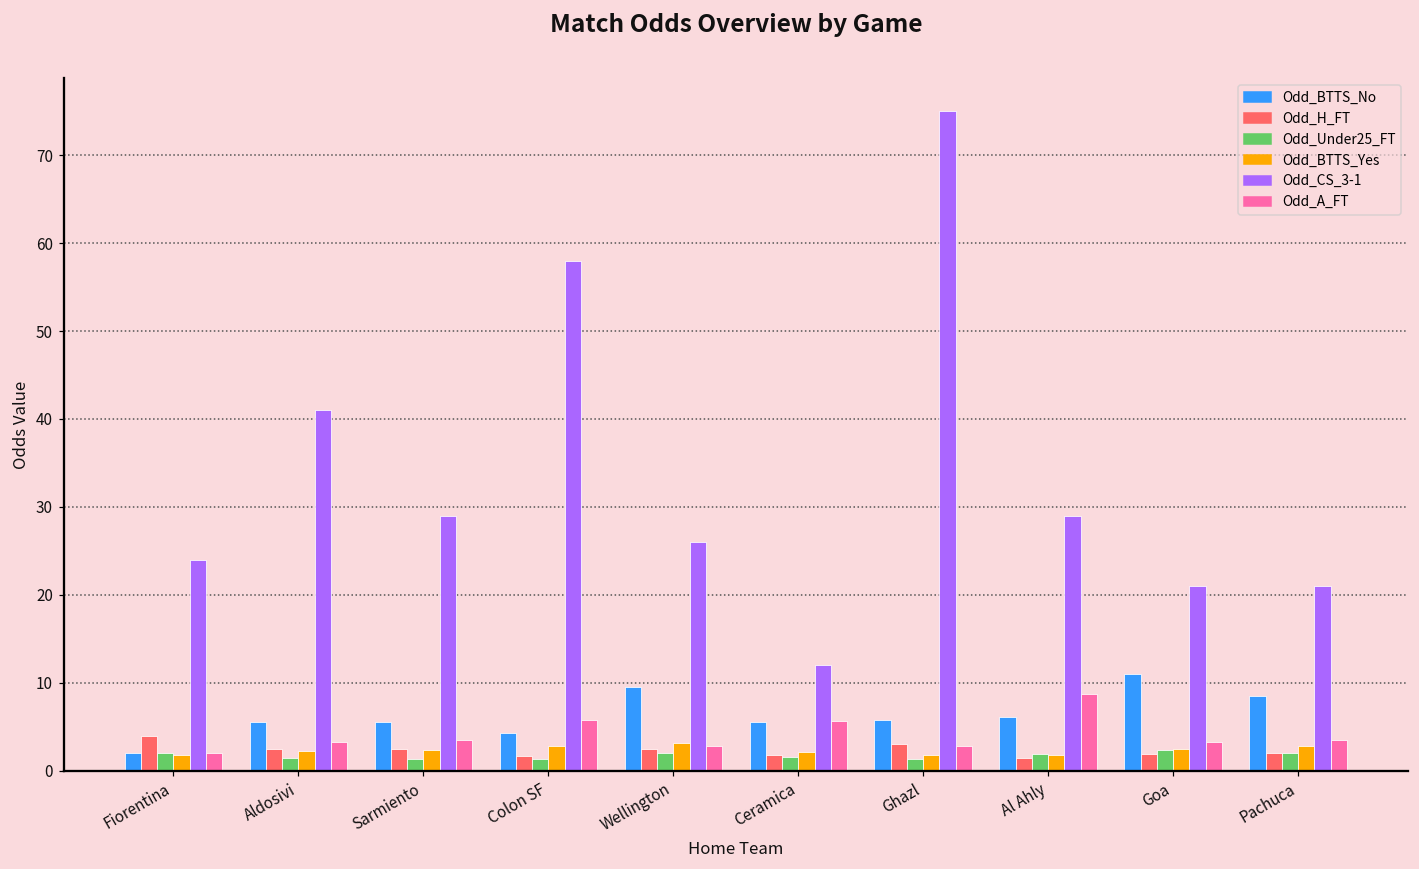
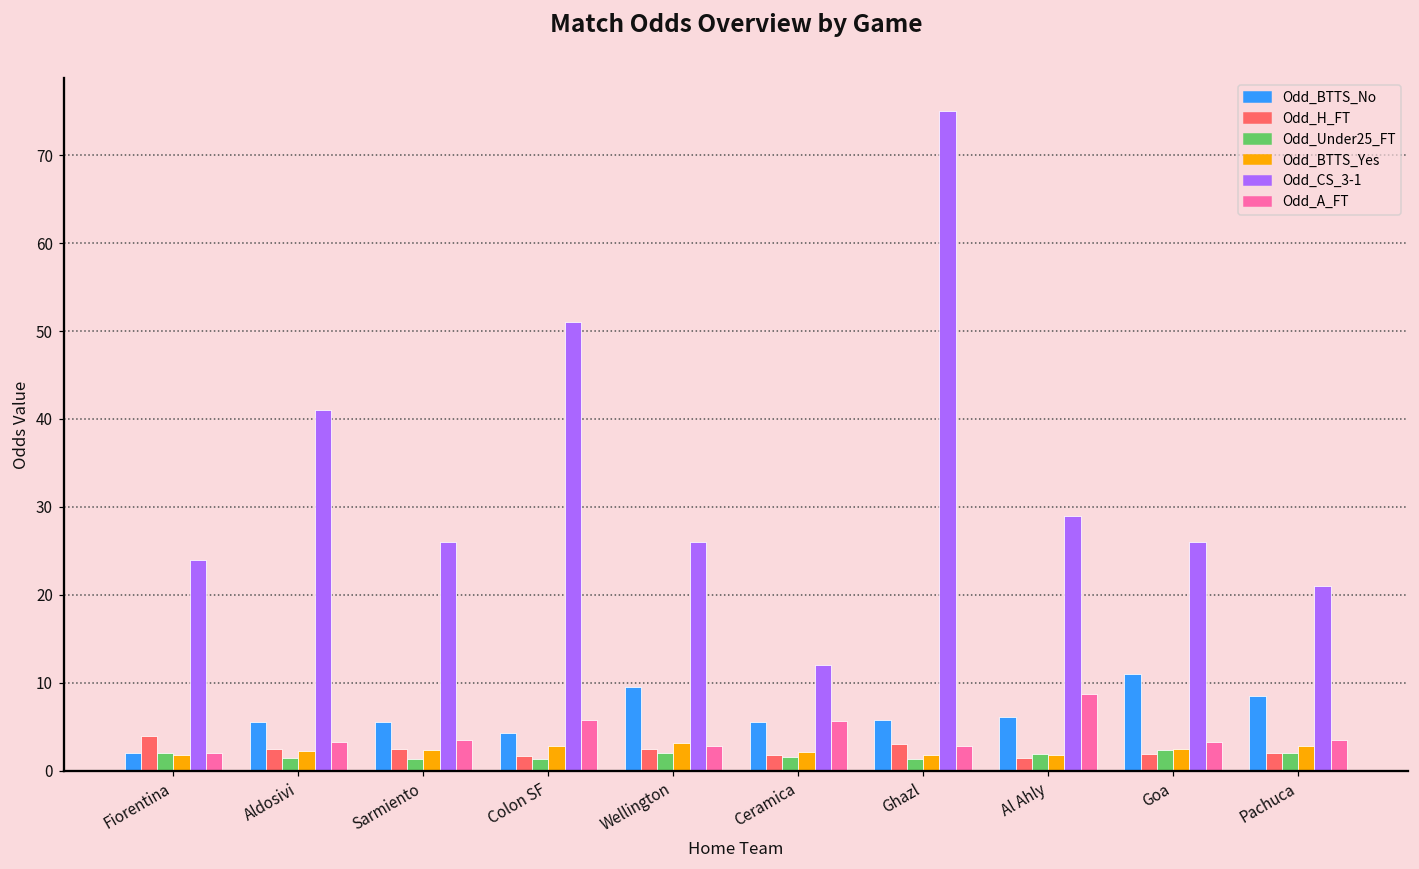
Odd_CS_3-1, Sarmiento: 29 -> 26
Odd_CS_3-1, Colon SF: 58 -> 51
Odd_CS_3-1, Goa: 21 -> 26
